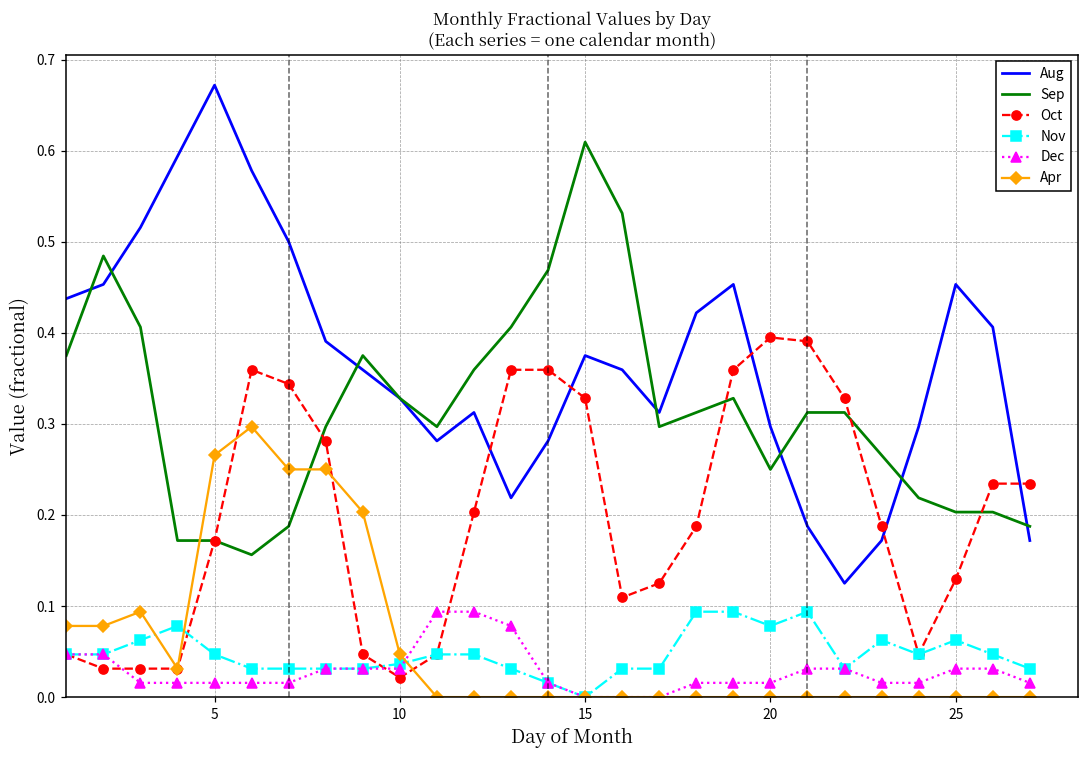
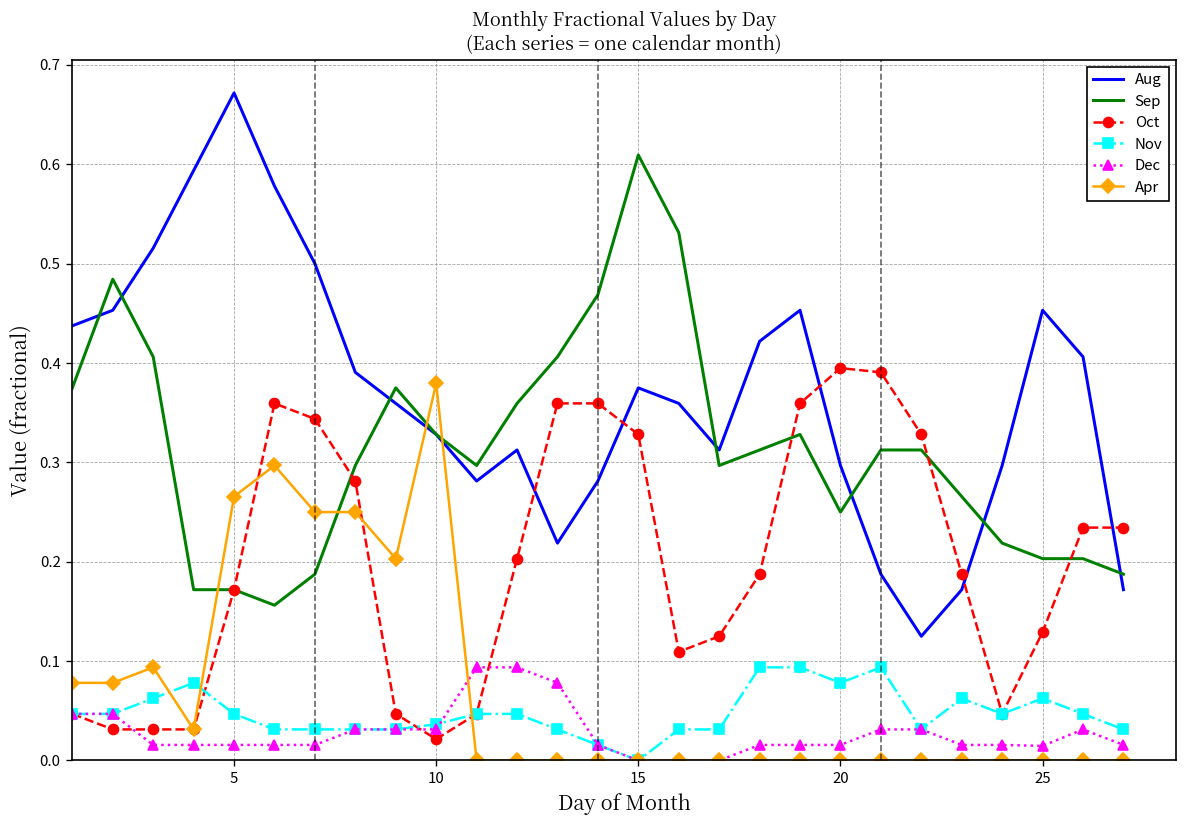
Apr, 10: 0.05 -> 0.38
Dec, 25: 0.03 -> 0.01
